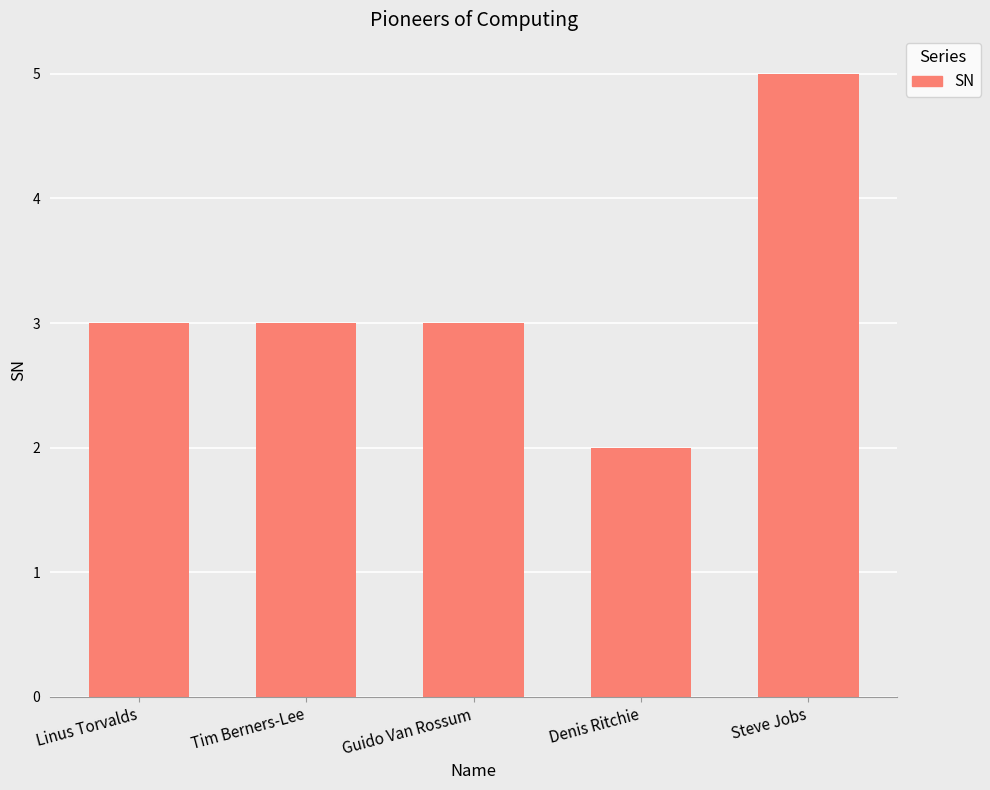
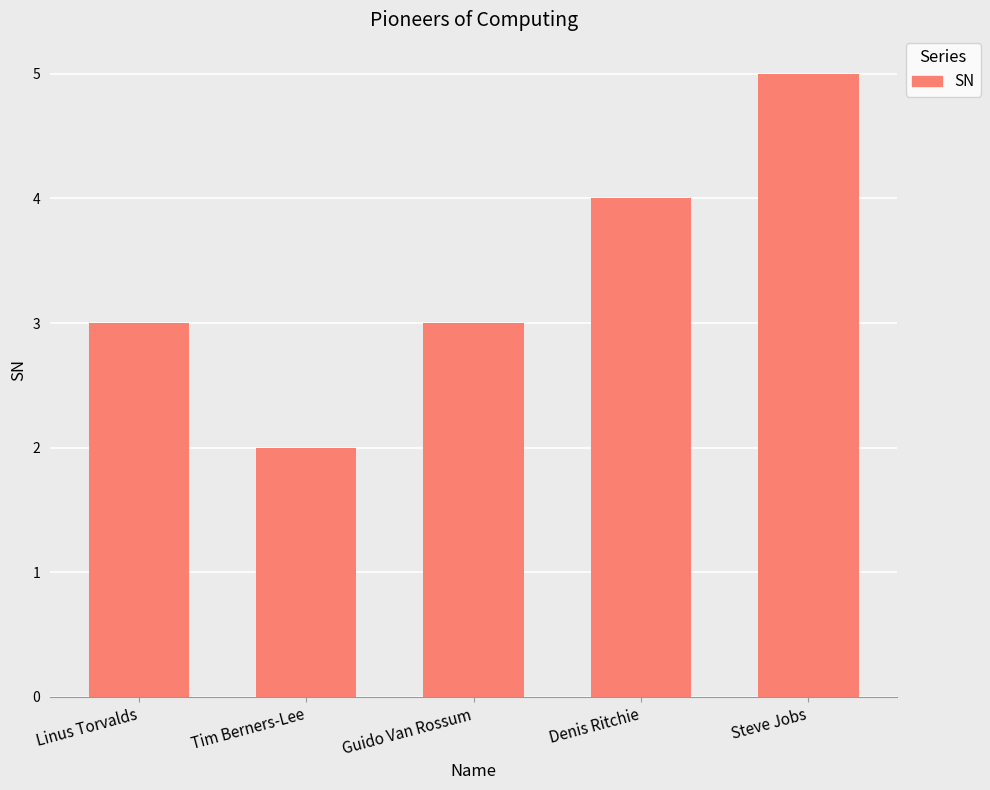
Tim Berners-Lee: 3 -> 2
Denis Ritchie: 2 -> 4
